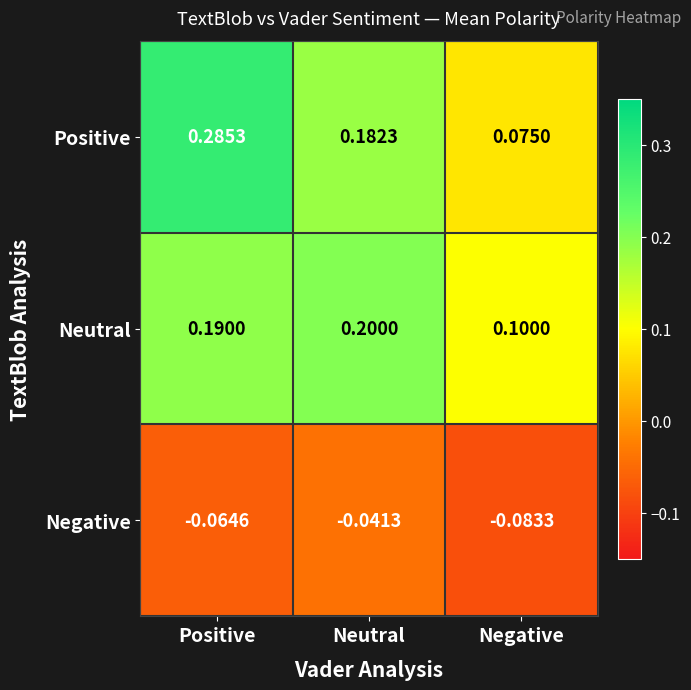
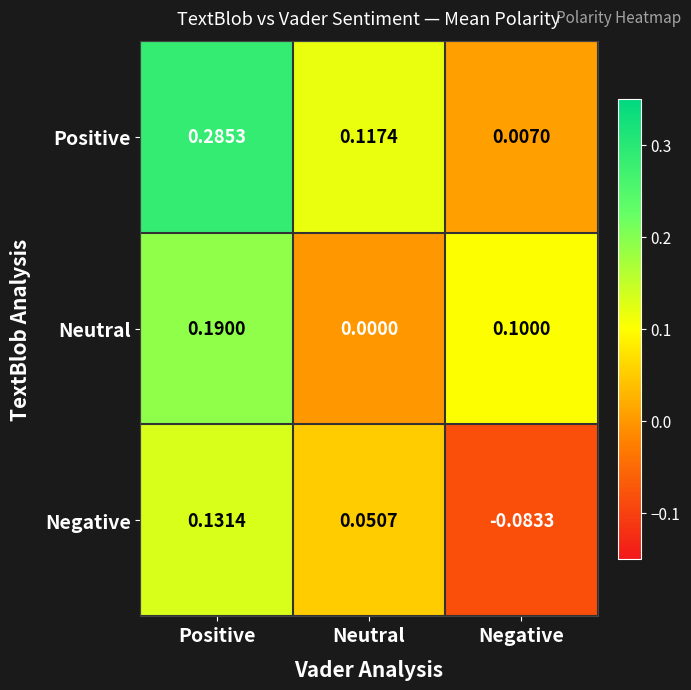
Positive, Neutral: 0.1823 -> 0.1174
Positive, Negative: 0.0750 -> 0.0070
Neutral, Neutral: 0.2000 -> 0.0000
Negative, Positive: -0.0646 -> 0.1314
Negative, Neutral: -0.0413 -> 0.0507
